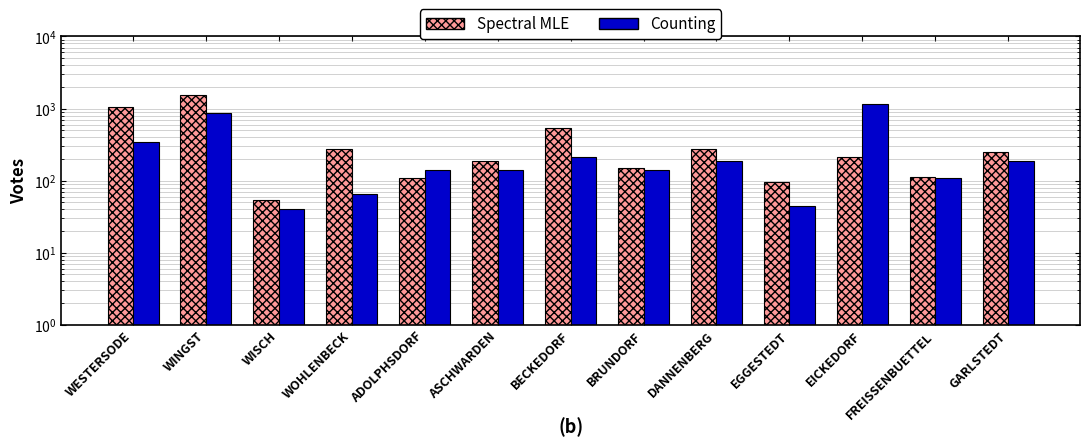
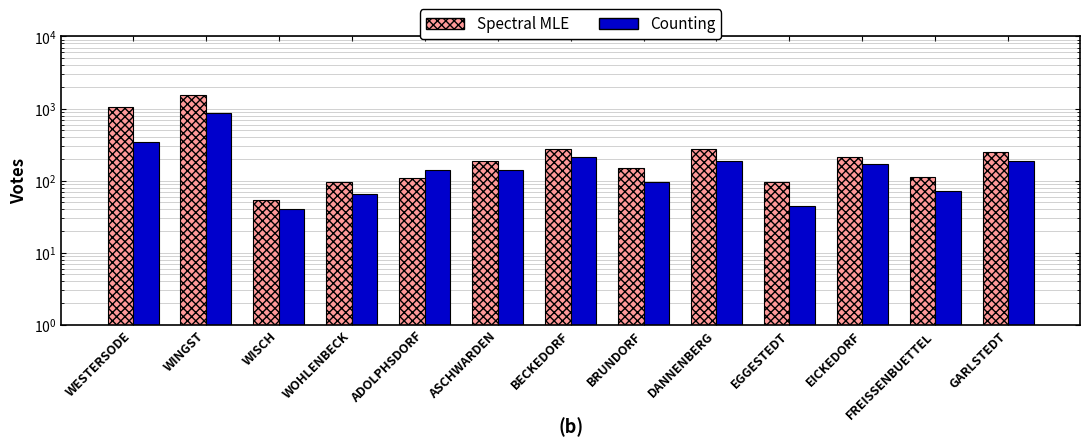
Spectral MLE, WOHLENBECK: 270 -> 100
Spectral MLE, BECKEDORF: 500 -> 270
Counting, BRUNDORF: 140 -> 100
Counting, EICKEDORF: 1100 -> 170
Counting, FREISSENBUETTEL: 110 -> 70
